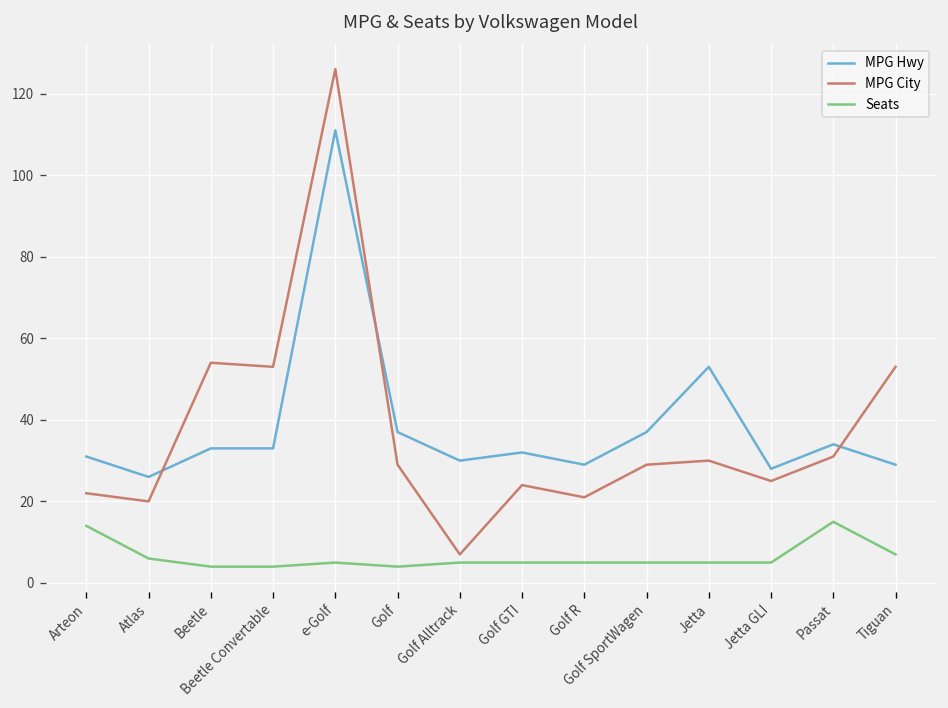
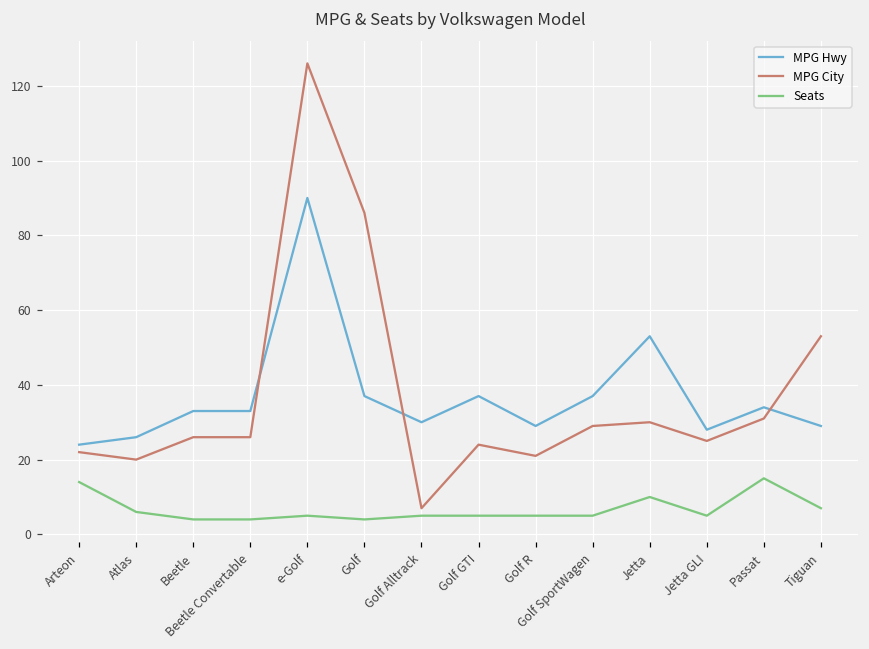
MPG Hwy, Arteon: 31 -> 24
MPG City, Beetle: 54 -> 26
MPG City, Beetle Convertable: 53 -> 26
MPG Hwy, e-Golf: 111 -> 90
MPG City, Golf: 29 -> 86
MPG Hwy, Golf GTI: 32 -> 37
Seats, Jetta: 5 -> 10
